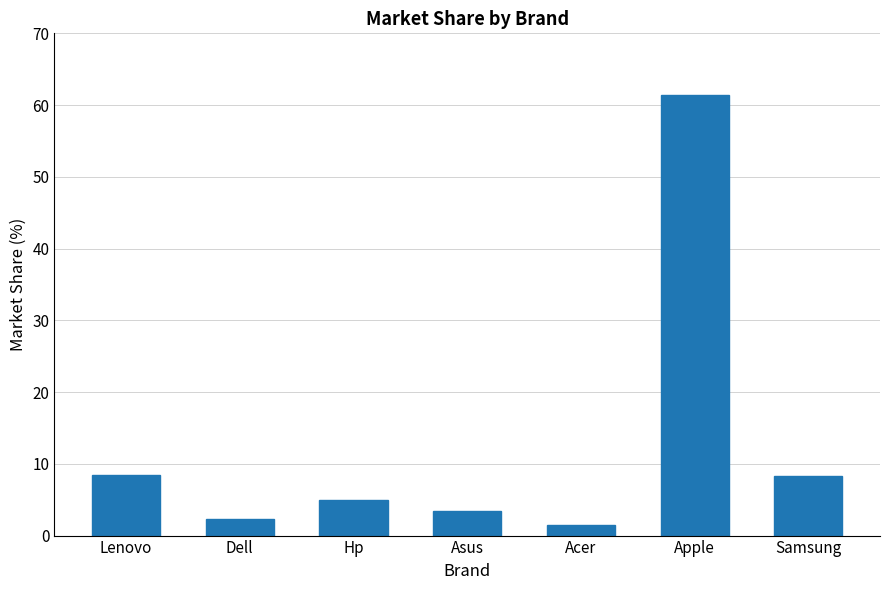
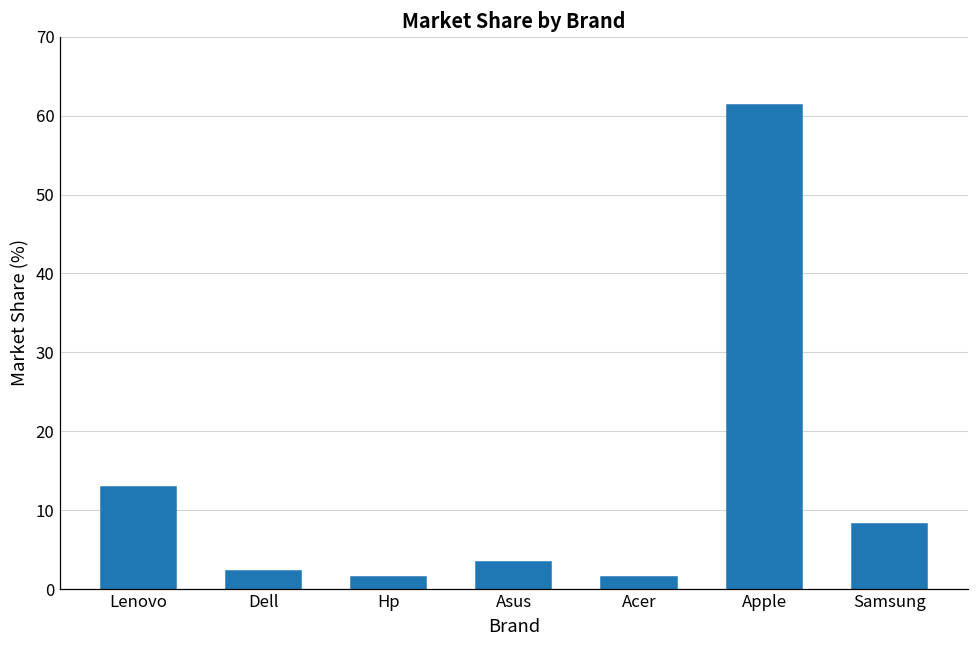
Lenovo: 8 -> 13
Hp: 5 -> 2
